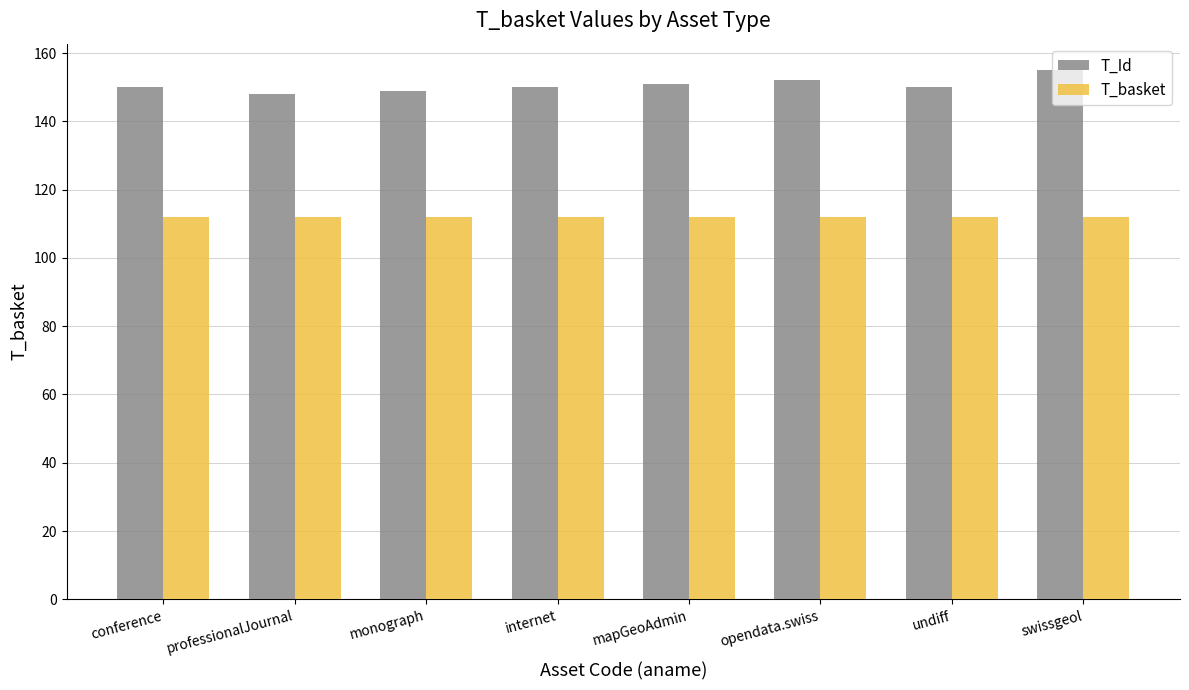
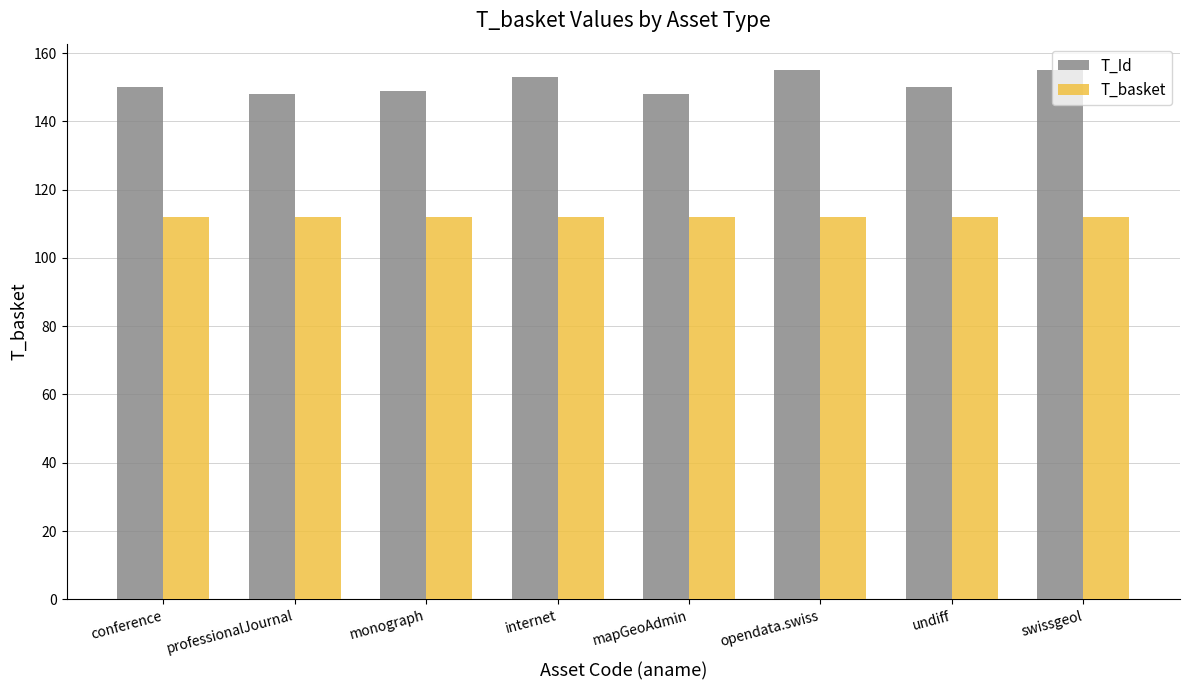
T_Id, internet: 150 -> 153
T_Id, mapGeoAdmin: 151 -> 148
T_Id, opendata.swiss: 152 -> 155
